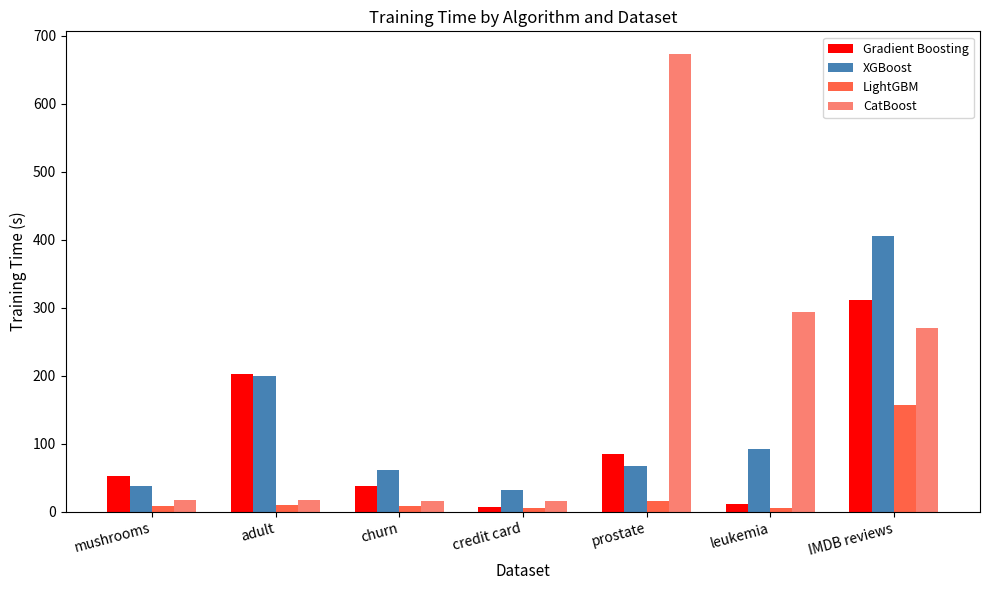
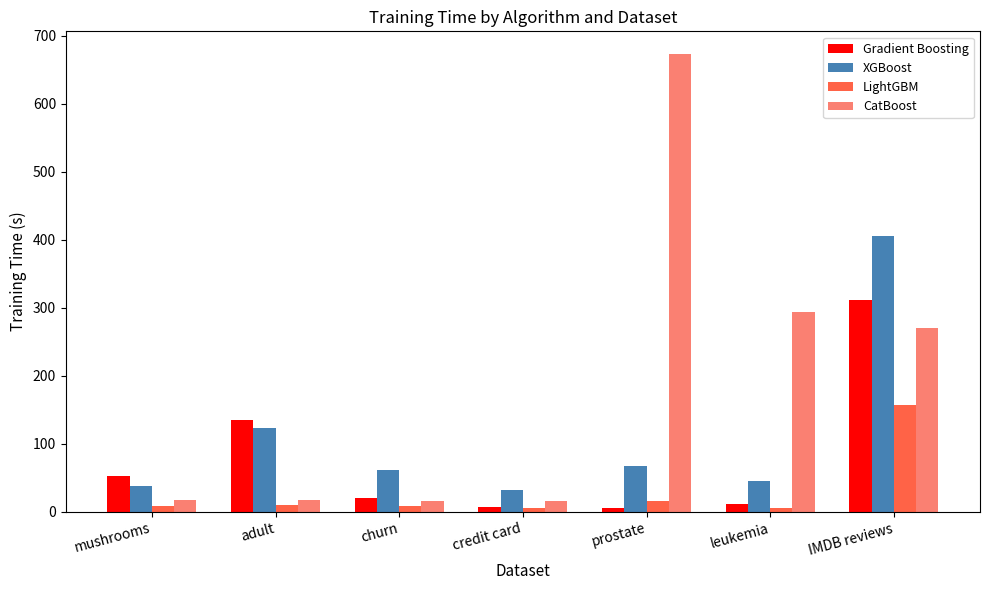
Gradient Boosting, adult: 200 -> 140
XGBoost, adult: 200 -> 120
Gradient Boosting, churn: 40 -> 20
Gradient Boosting, prostate: 80 -> 10
XGBoost, leukemia: 90 -> 50
